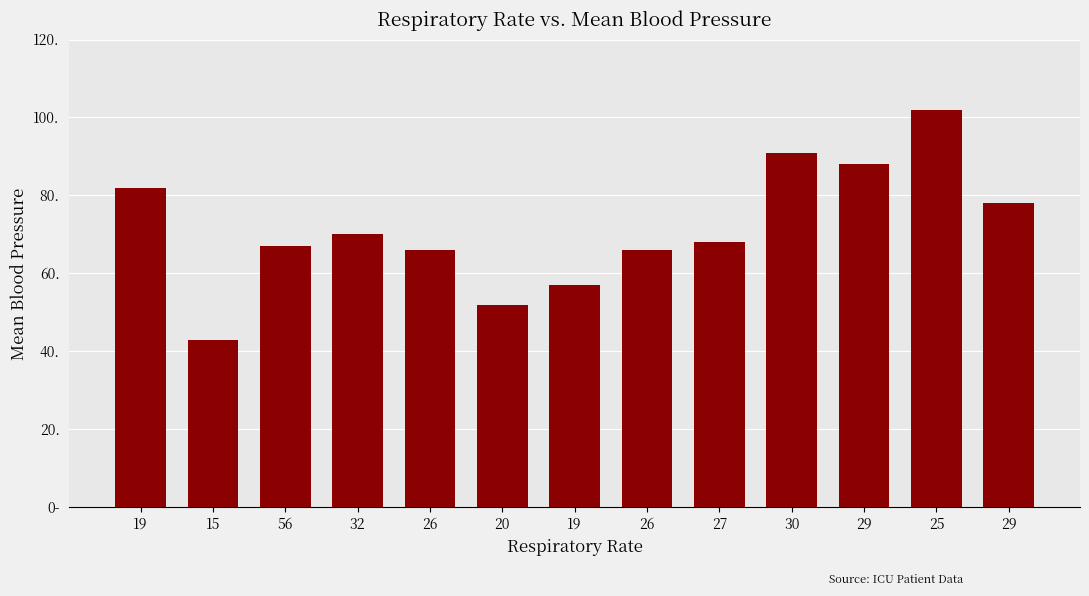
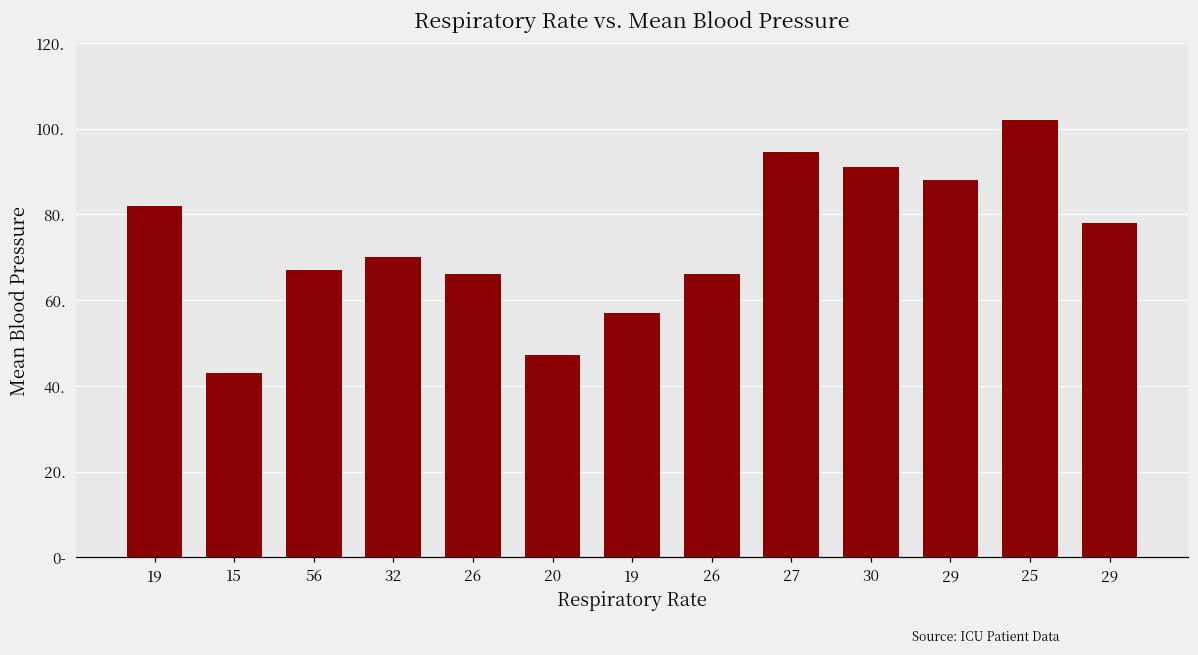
20: 52 -> 47
27: 68 -> 95
